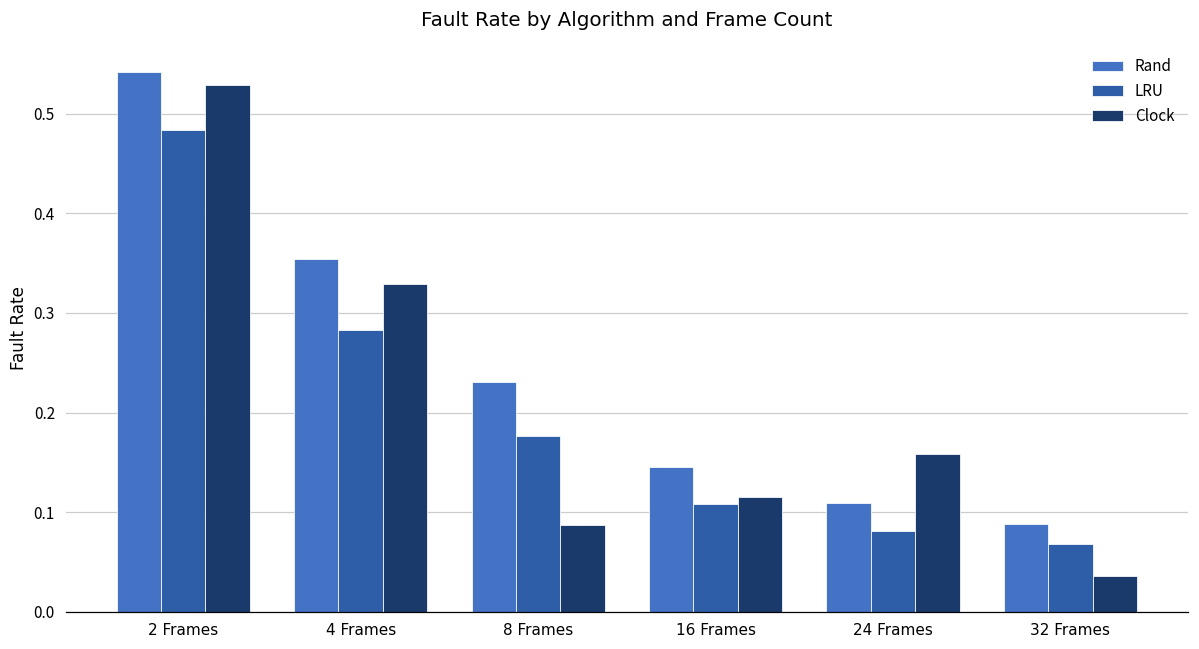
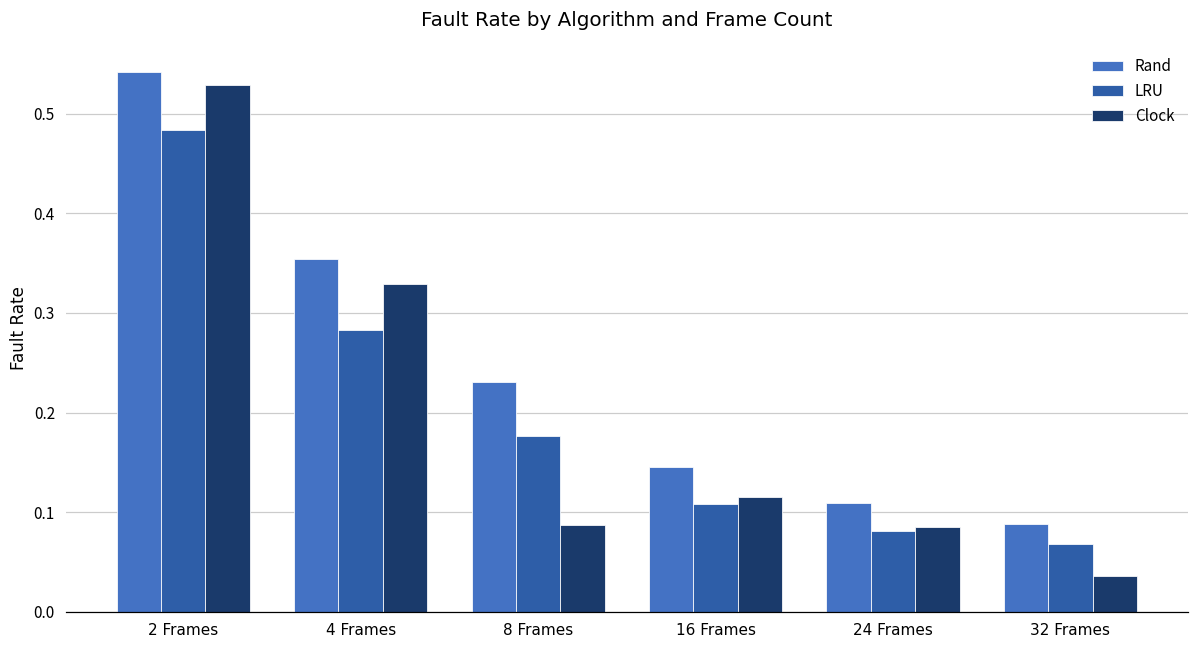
Clock, 24 Frames: 0.16 -> 0.09
